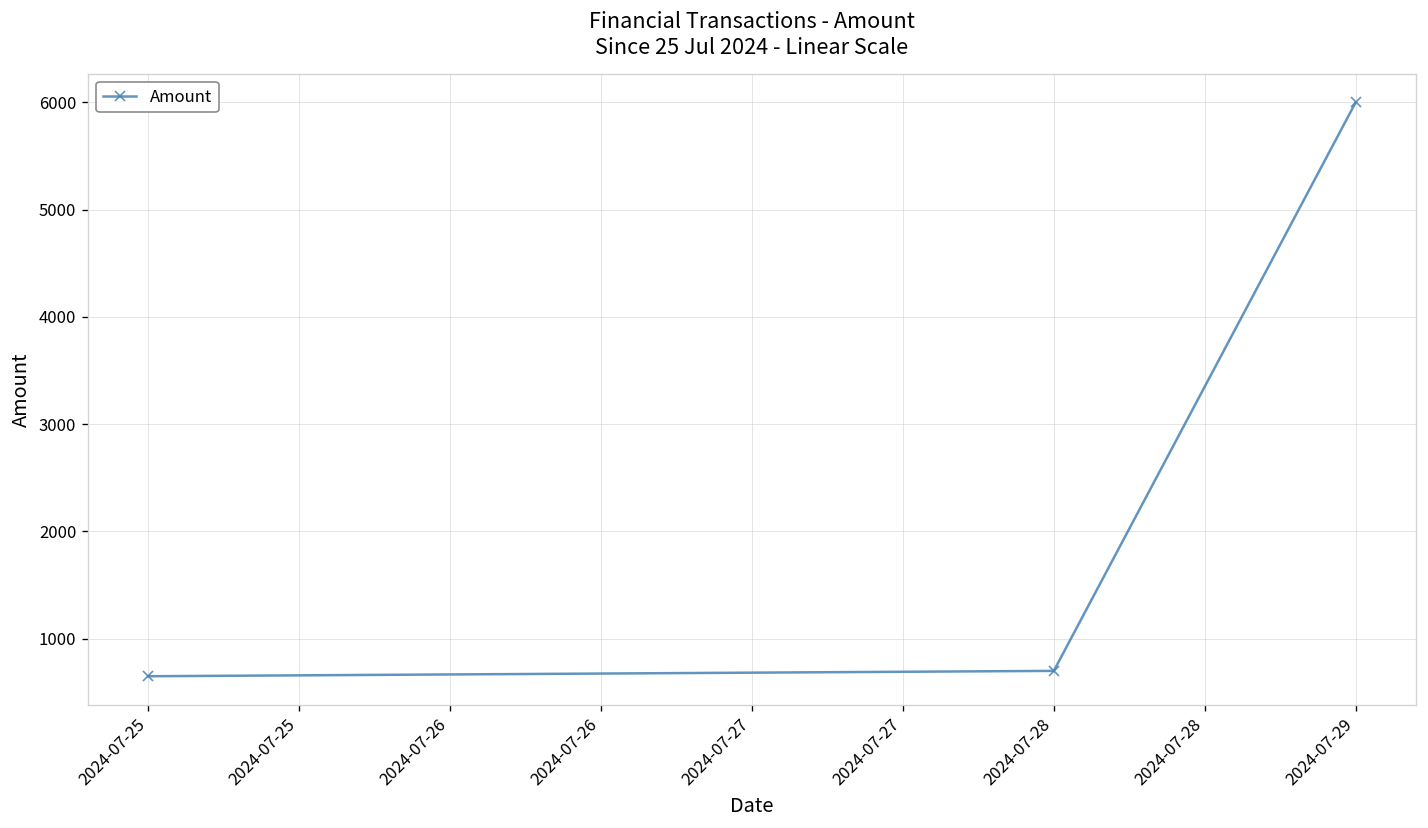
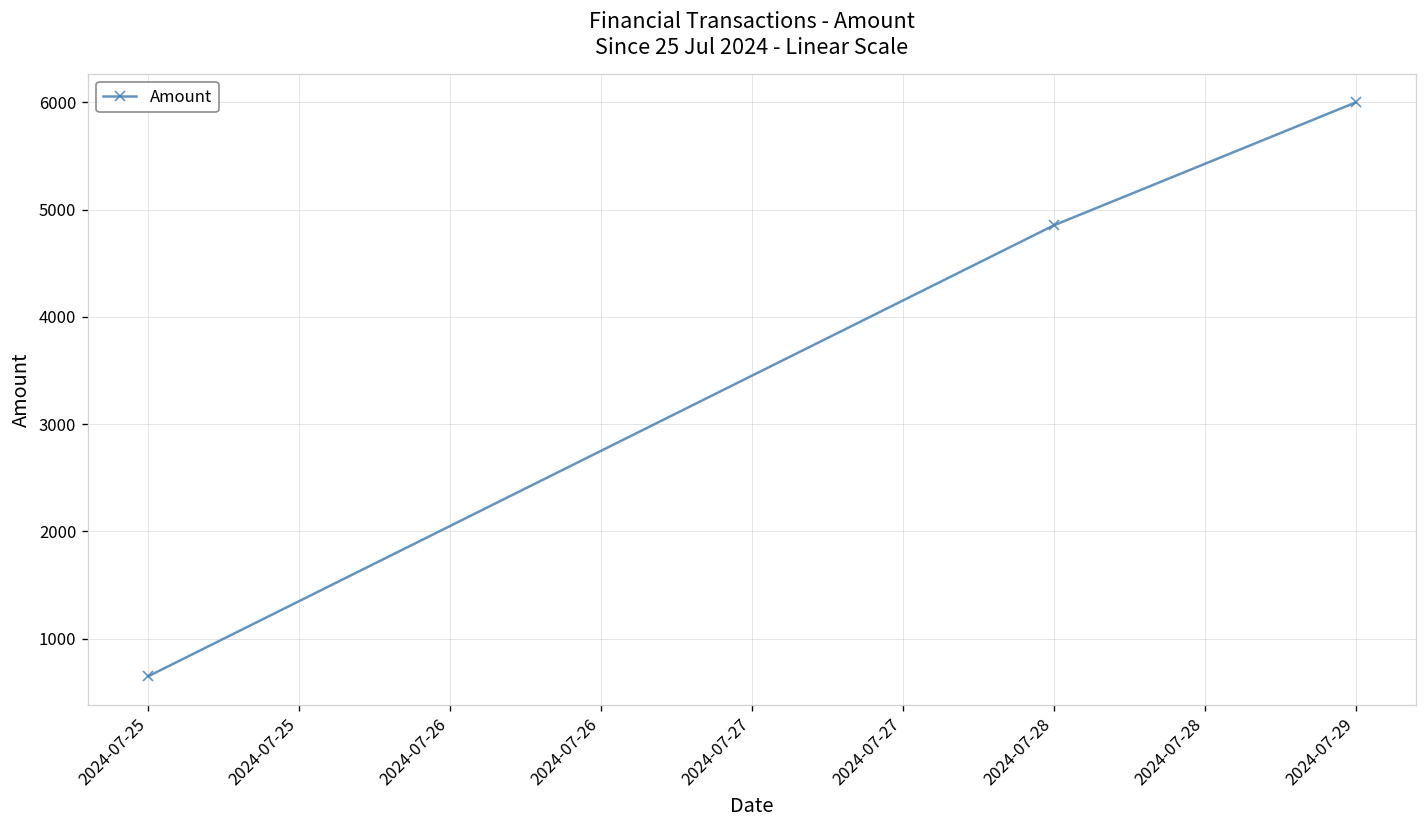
2024-07-28: 700 -> 4900
